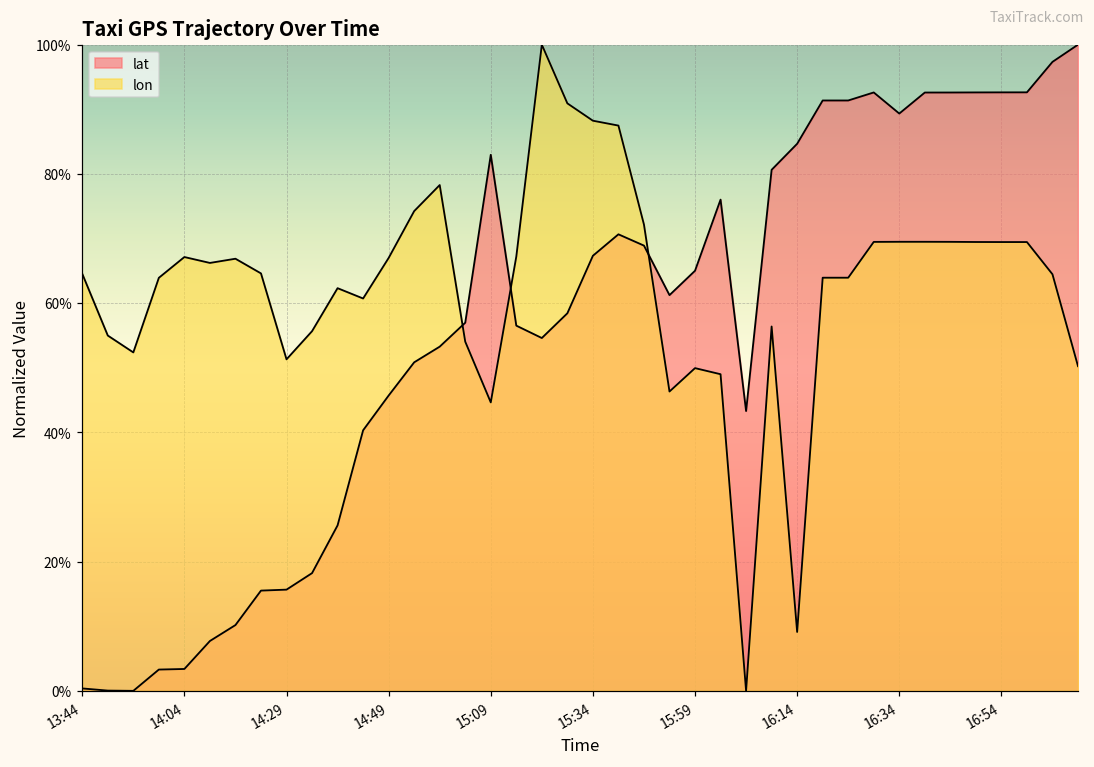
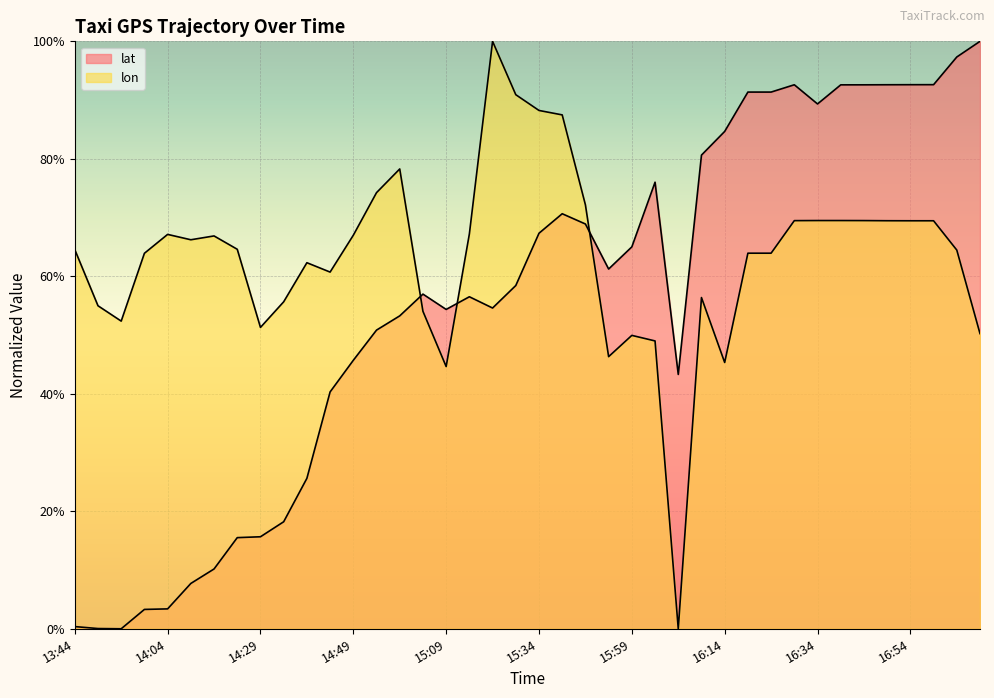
lat, 15:09: 83% -> 54%
lon, 16:14: 9% -> 45%
